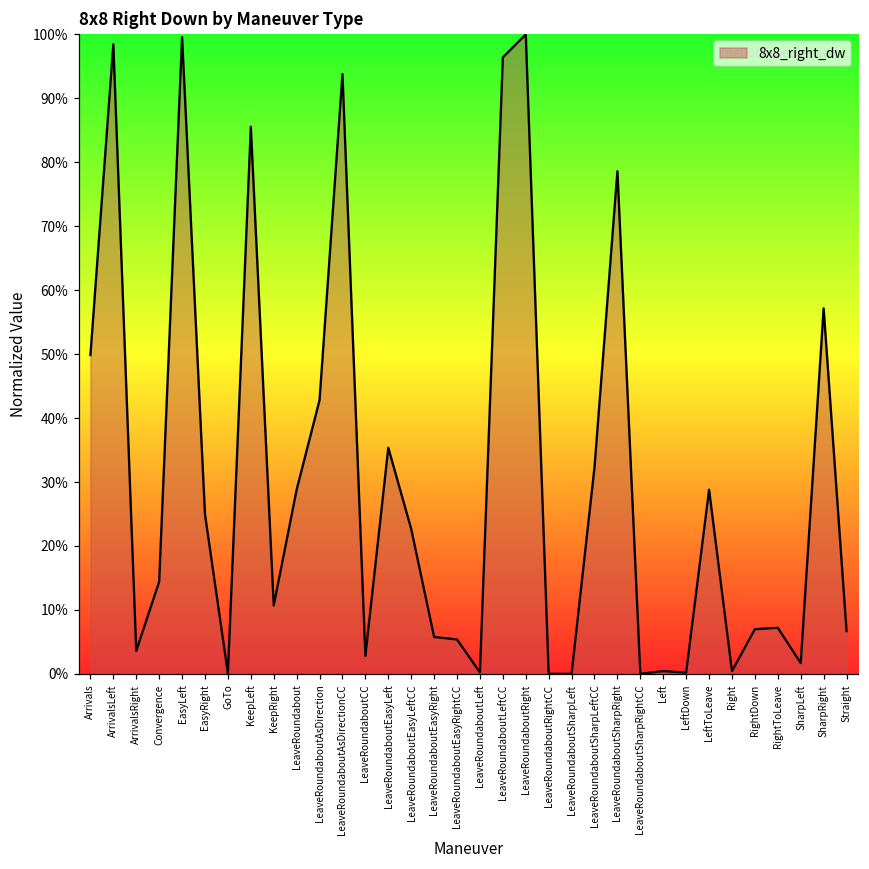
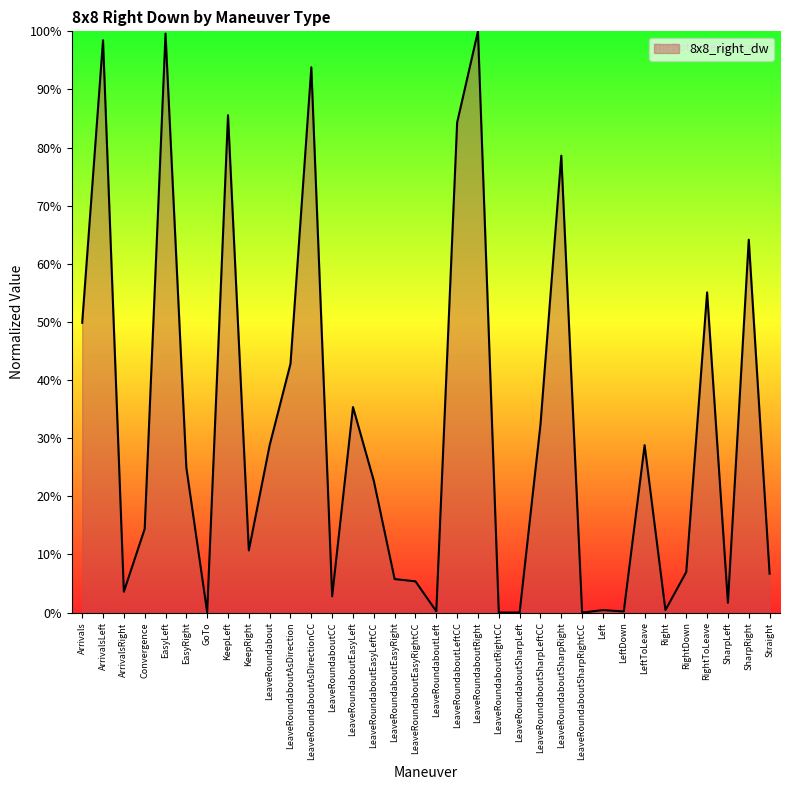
LeaveRoundaboutLeftCC: 96% -> 84%
RightToLeave: 7% -> 55%
SharpRight: 57% -> 64%
